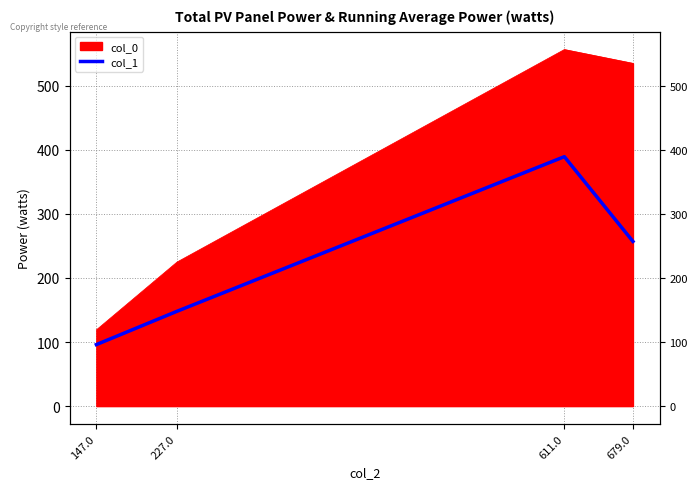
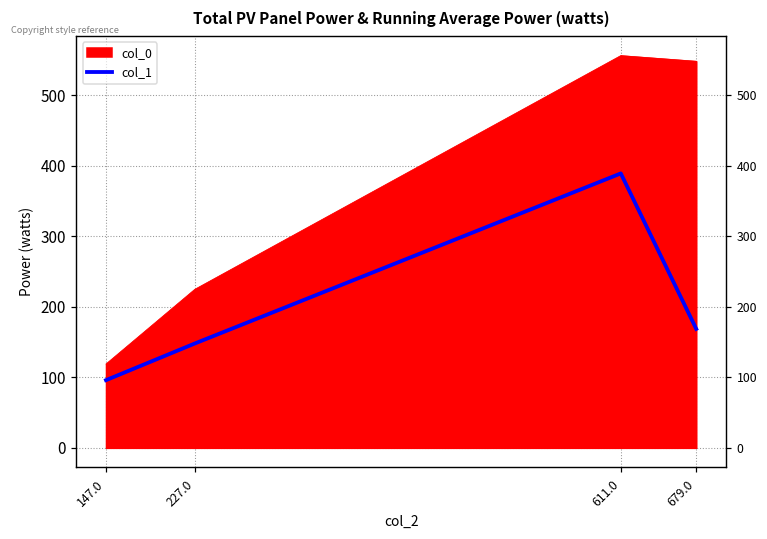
col_0, 679.0: 530 -> 550
col_1, 679.0: 260 -> 170
